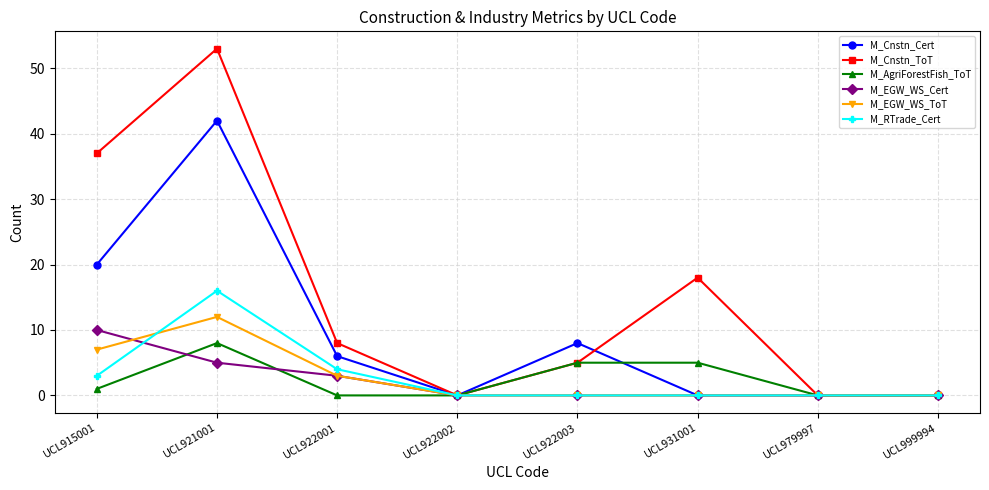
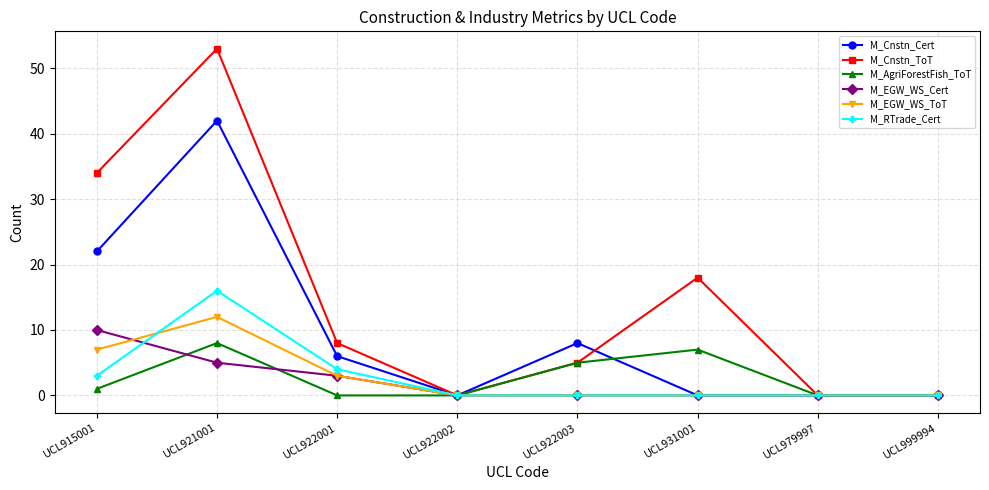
M_Cnstn_Cert, UCL915001: 20 -> 22
M_Cnstn_ToT, UCL915001: 37 -> 34
M_AgriForestFish_ToT, UCL931001: 5 -> 7
